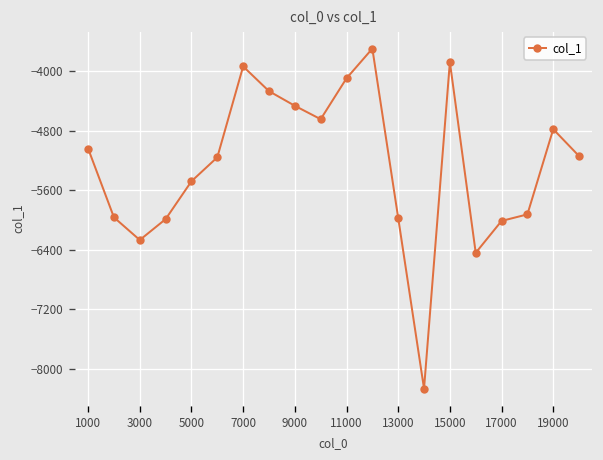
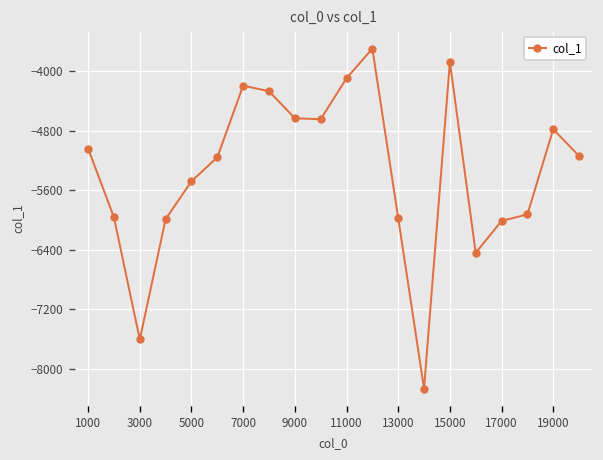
3000: -6300 -> -7600
7000: -3900 -> -4200
9000: -4500 -> -4600
